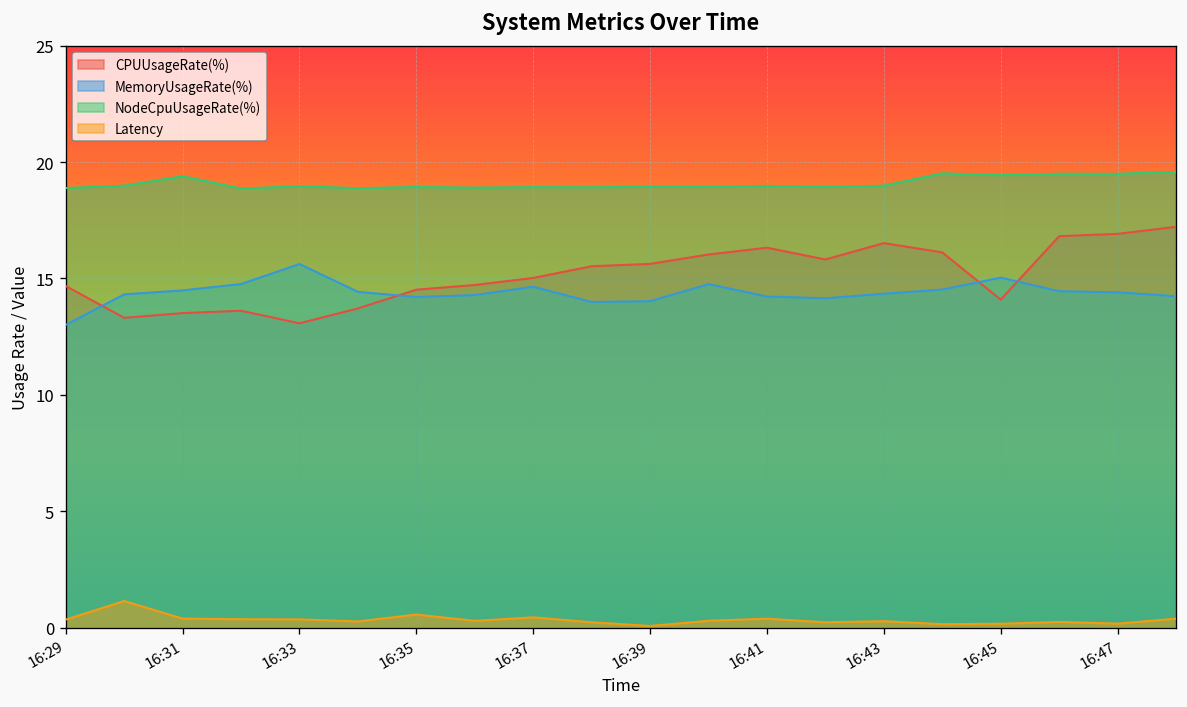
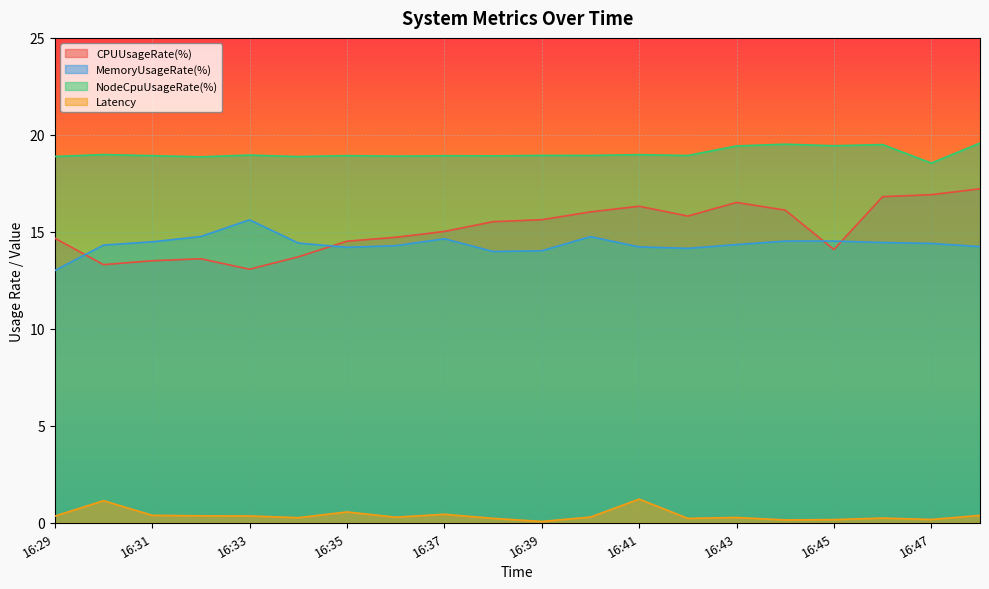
NodeCpuUsageRate(%), 16:31: 19.4 -> 18.9
Latency, 16:41: 0.4 -> 1.2
NodeCpuUsageRate(%), 16:43: 19.0 -> 19.4
MemoryUsageRate(%), 16:45: 15.0 -> 14.5
NodeCpuUsageRate(%), 16:47: 19.5 -> 18.5
